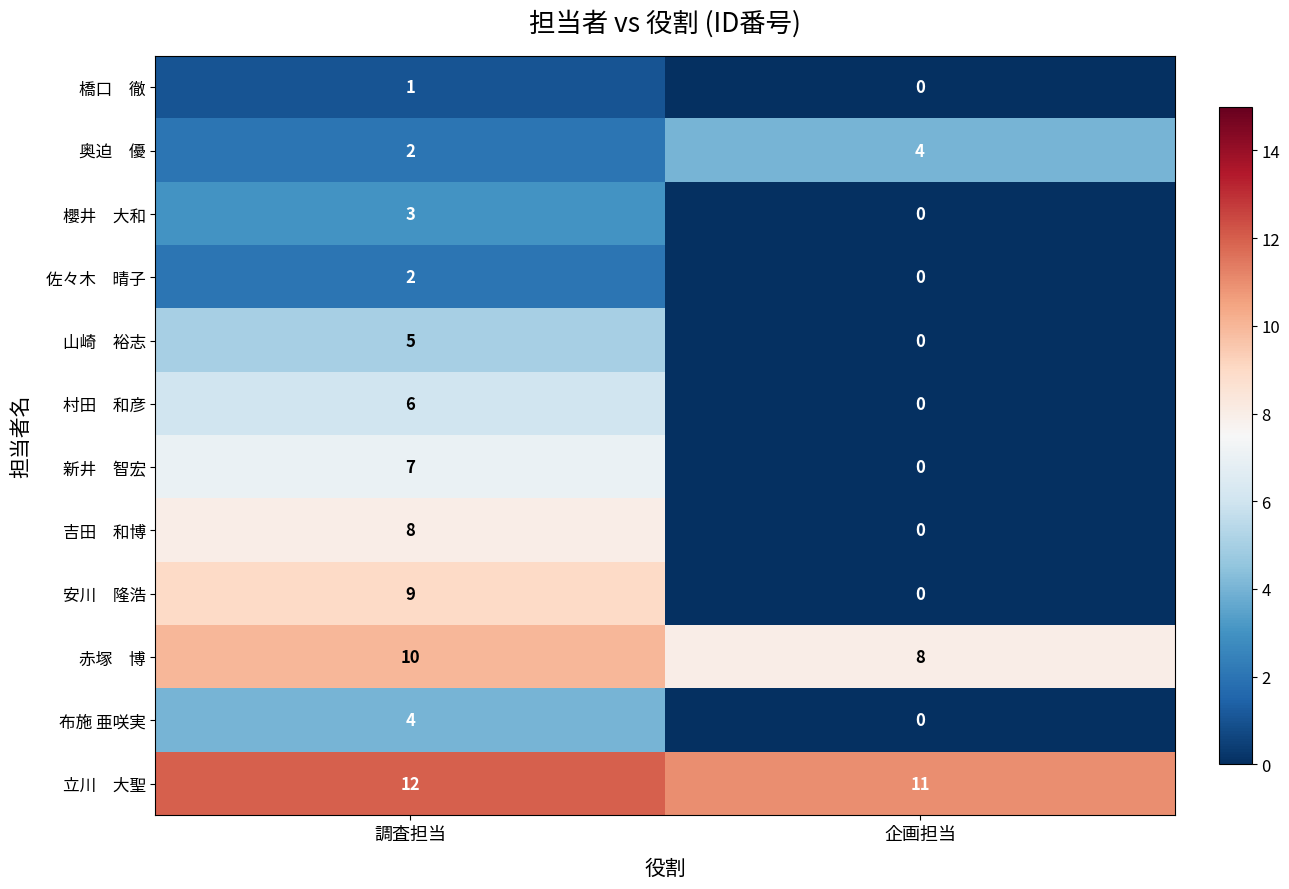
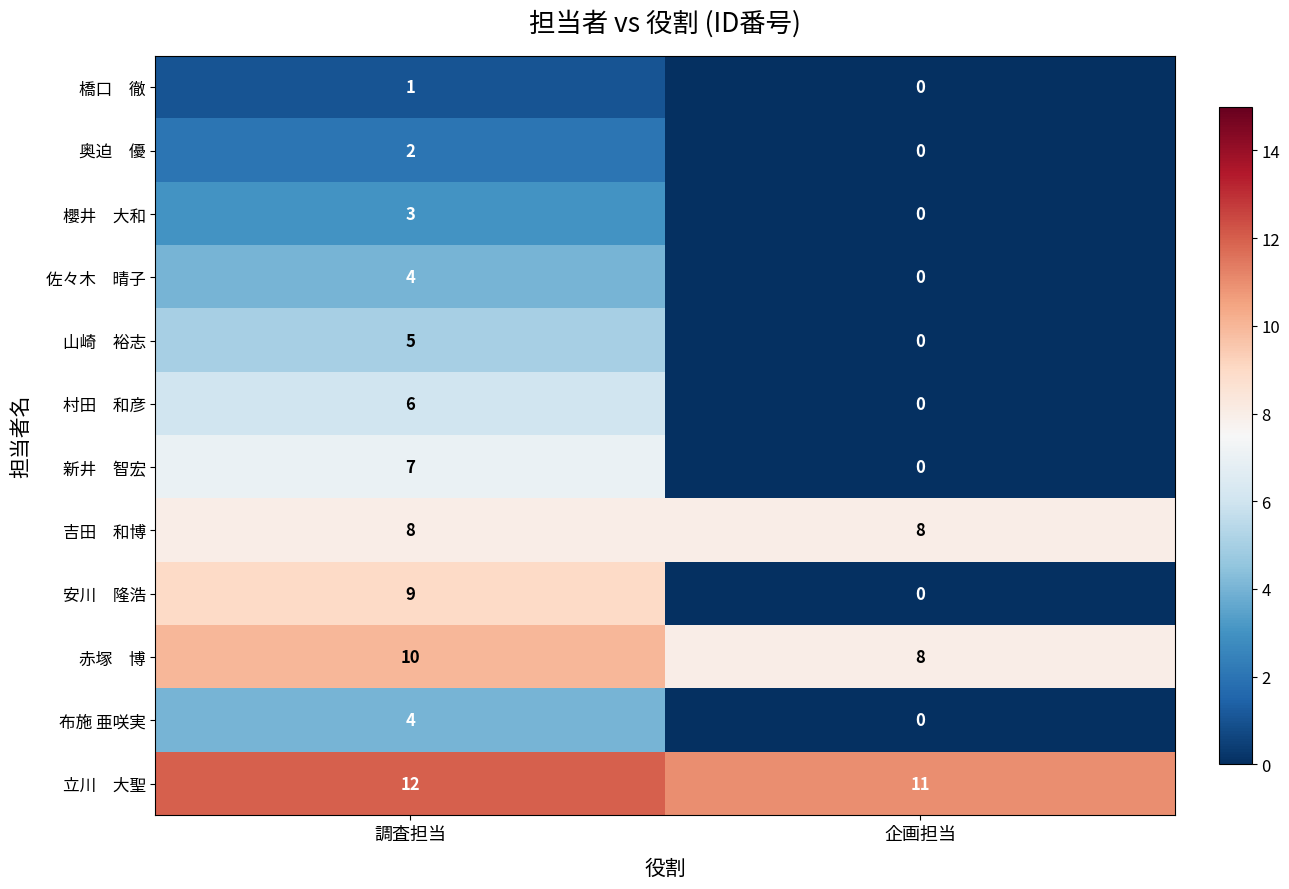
奥迫 優, 企画担当: 4 -> 0
佐々木 晴子, 調査担当: 2 -> 4
吉田 和博, 企画担当: 0 -> 8
